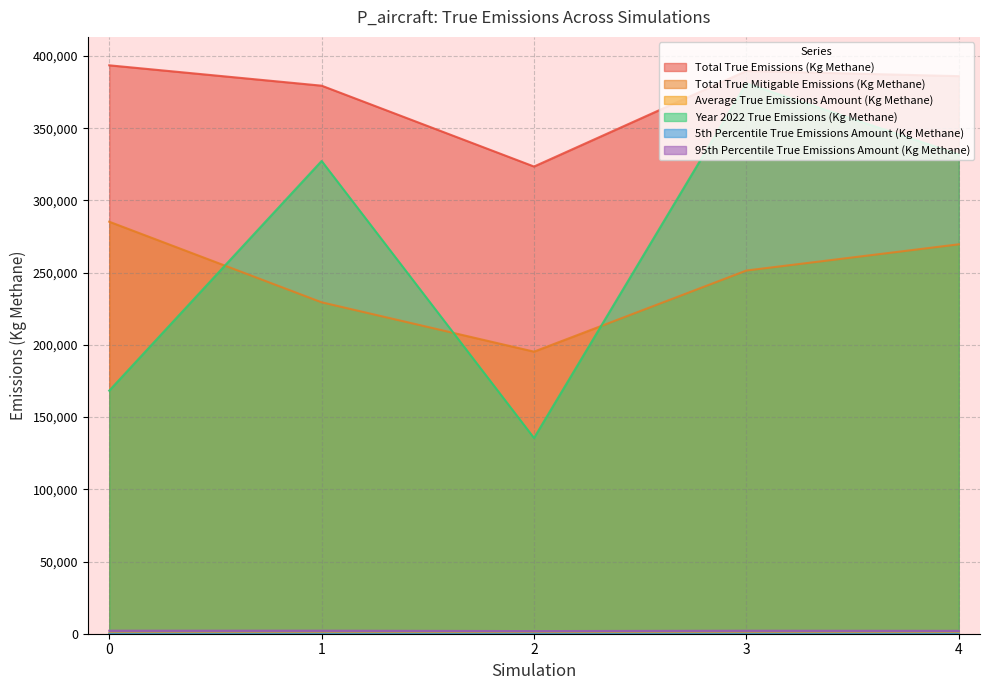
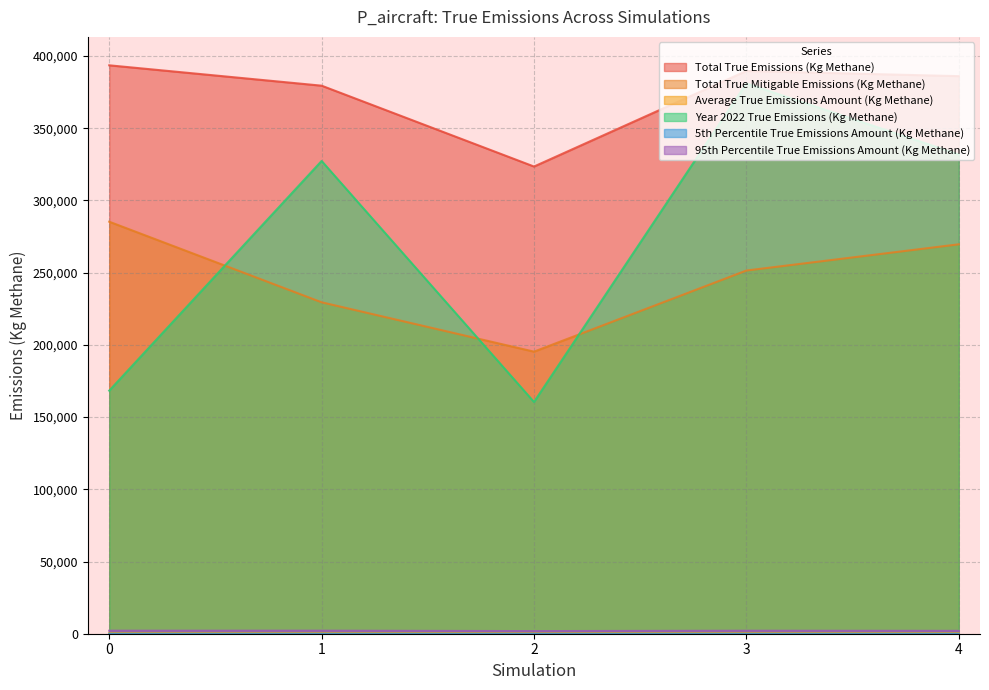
Year 2022 True Emissions (Kg Methane), 2: 136,000 -> 160,000
